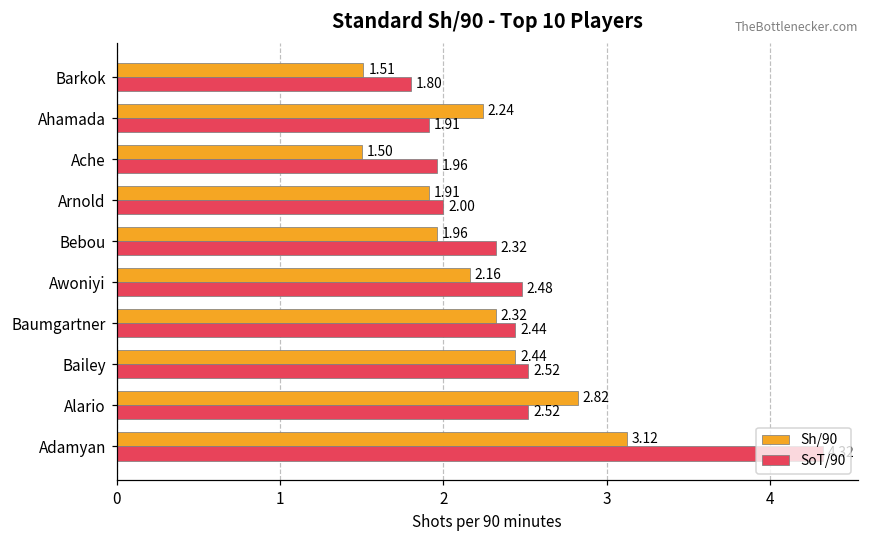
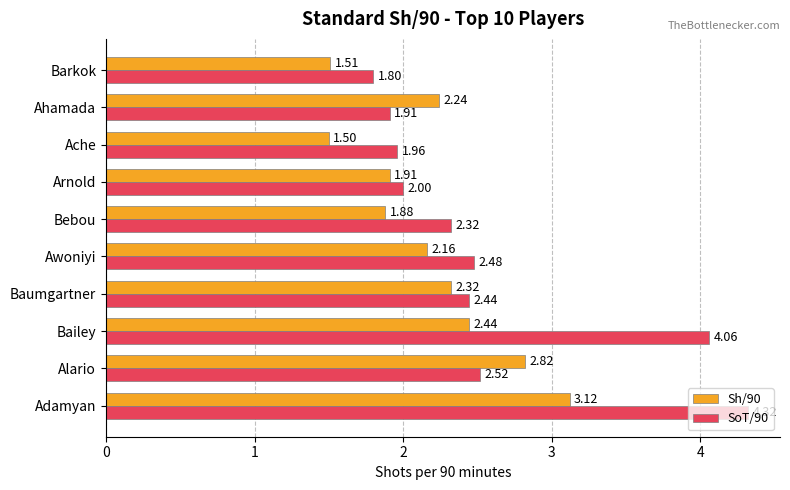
Sh/90, Bebou: 1.96 -> 1.88
SoT/90, Bailey: 2.52 -> 4.06
